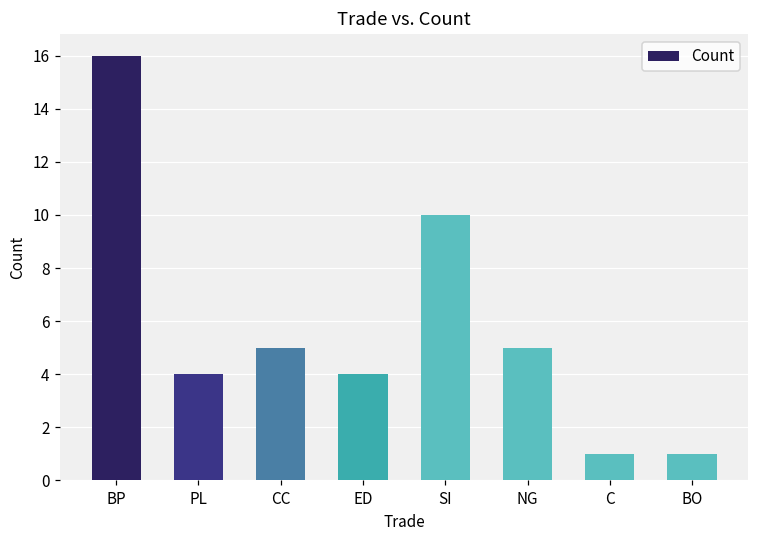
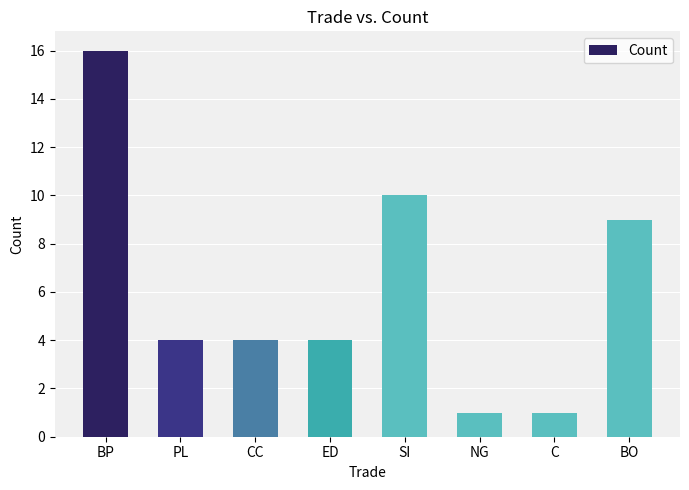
CC: 5 -> 4
NG: 5 -> 1
BO: 1 -> 9
